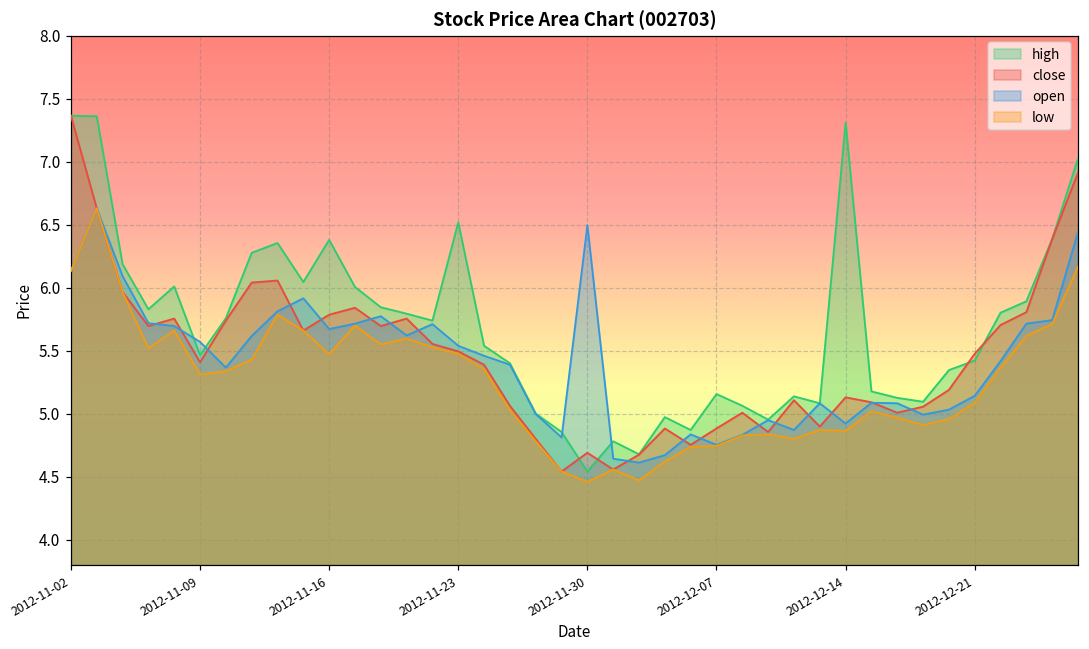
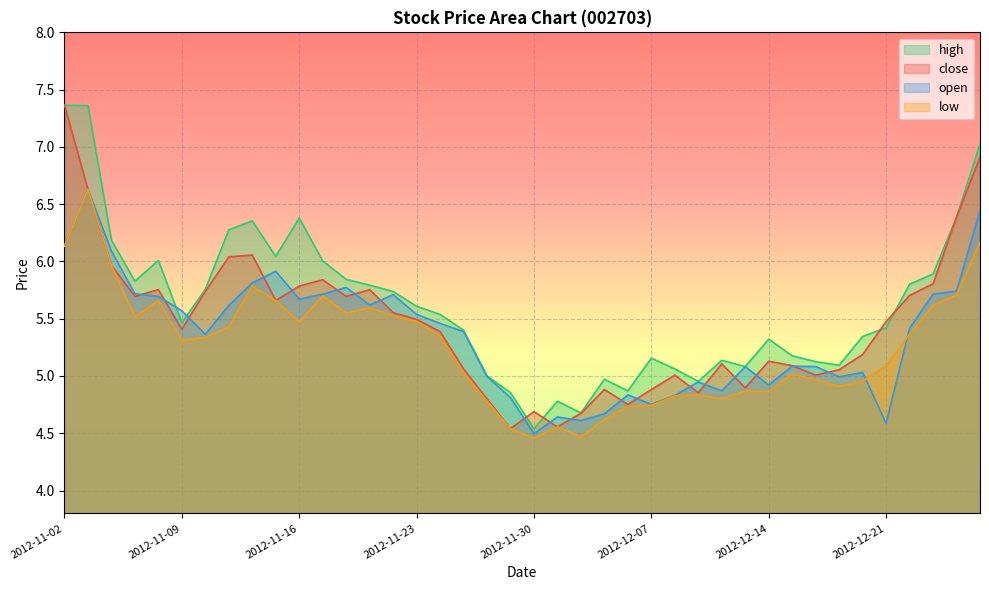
high, 2012-11-23: 6.52 -> 5.61
open, 2012-11-30: 6.50 -> 4.50
high, 2012-12-14: 7.31 -> 5.32
open, 2012-12-21: 5.14 -> 4.59
